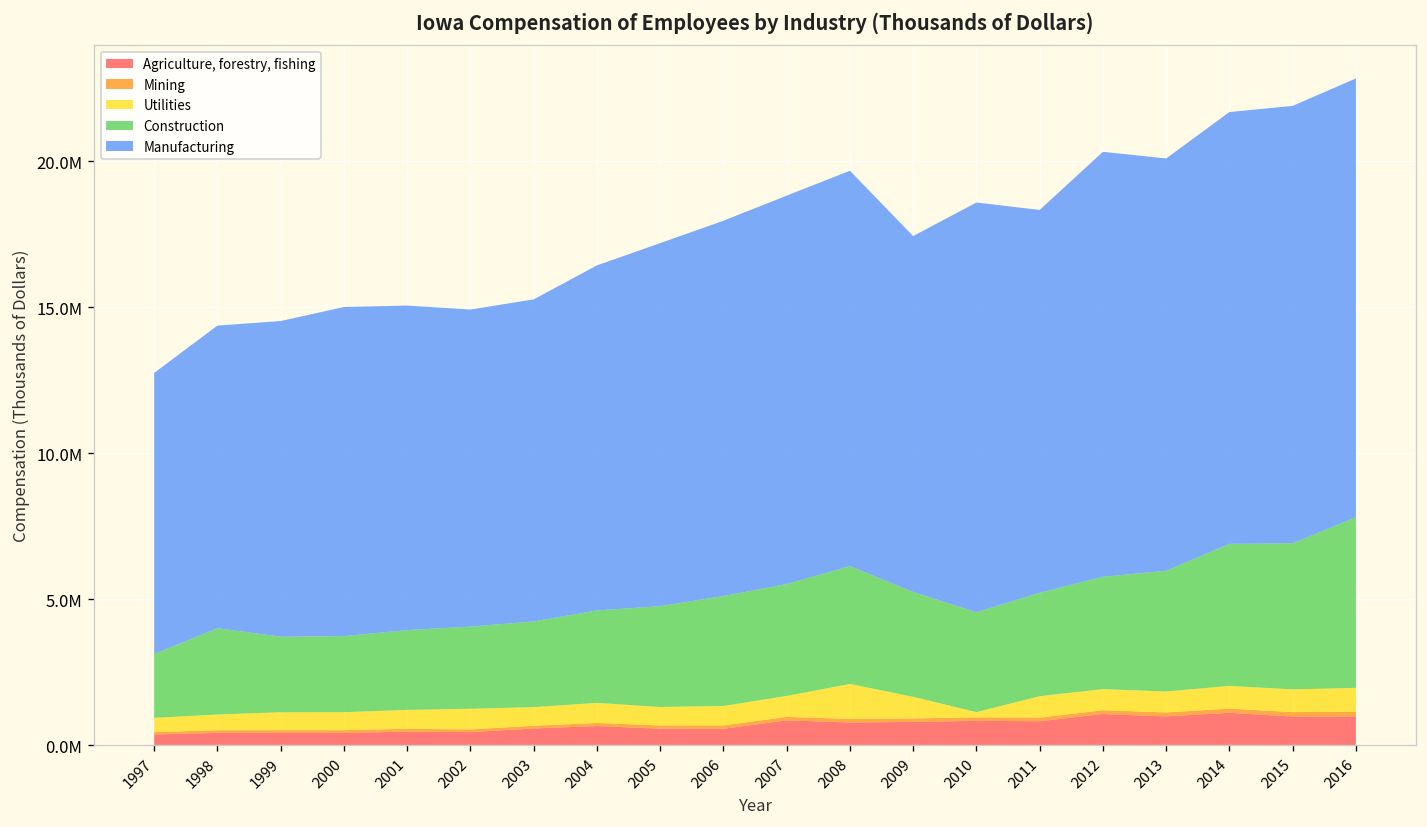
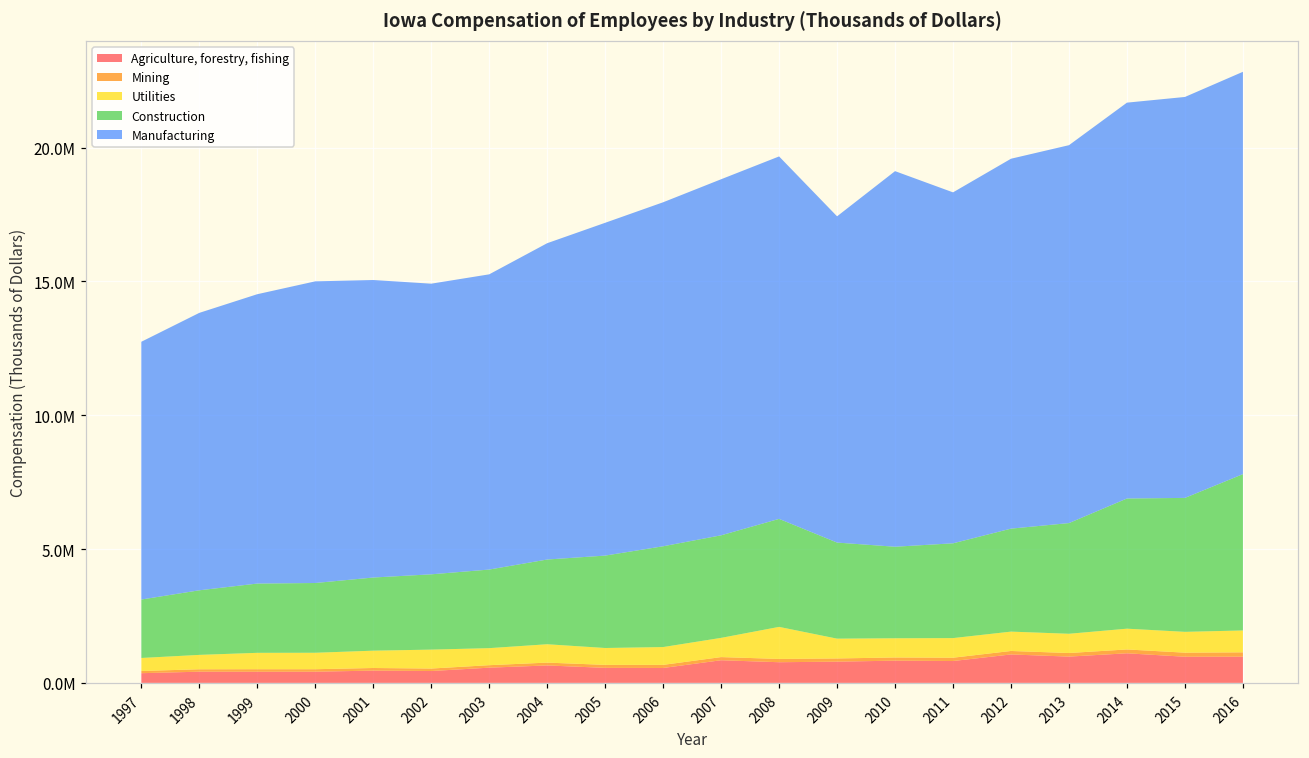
Construction, 1998: 3000000 -> 2400000
Utilities, 2010: 200000 -> 700000
Manufacturing, 2012: 14600000 -> 13800000
